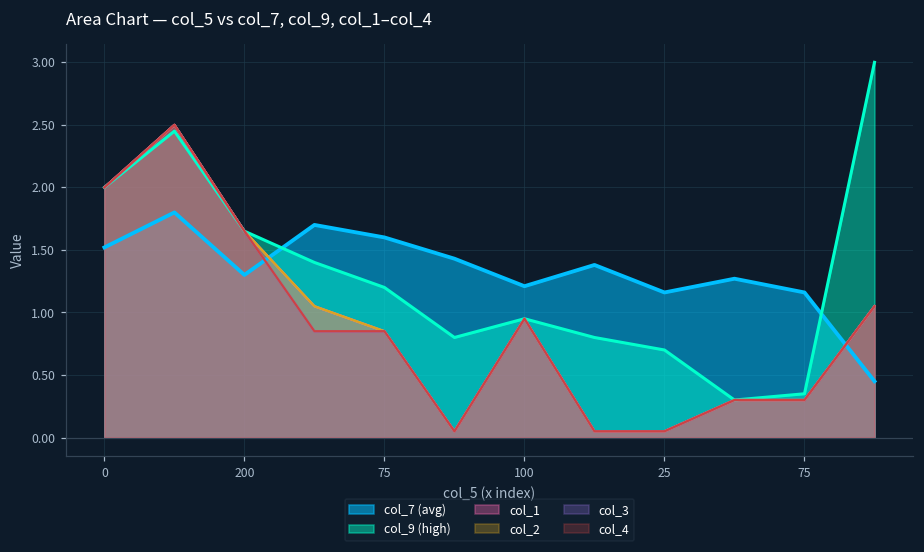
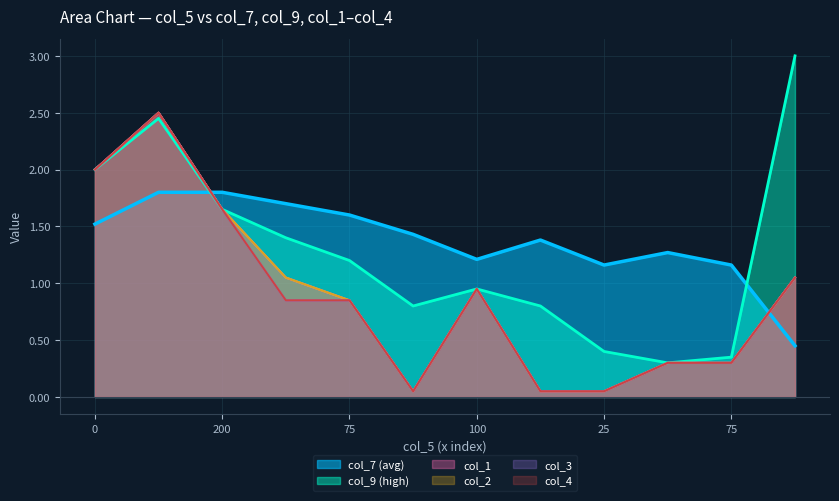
col_7 (avg), 200: 1.3 -> 1.8
col_9 (high), 25: 0.7 -> 0.4
